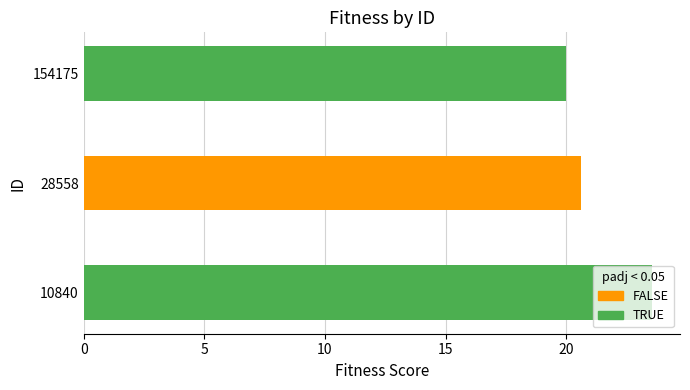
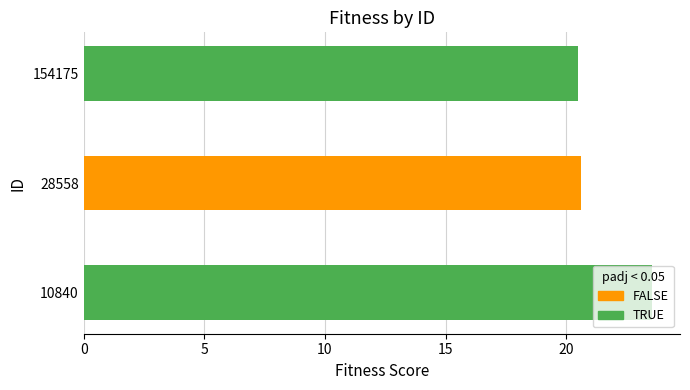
154175: 20.0 -> 20.5
